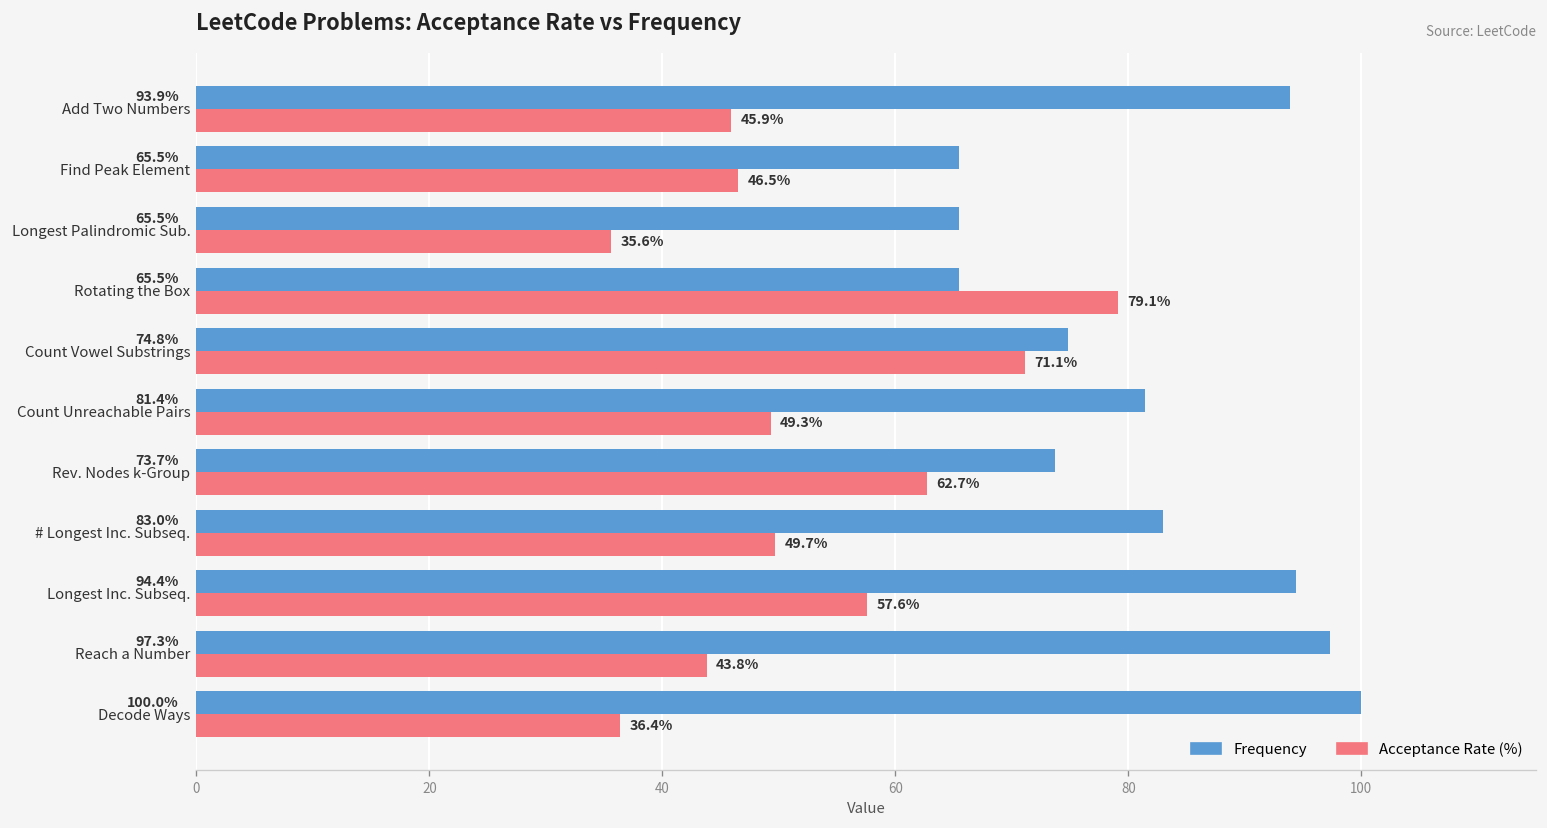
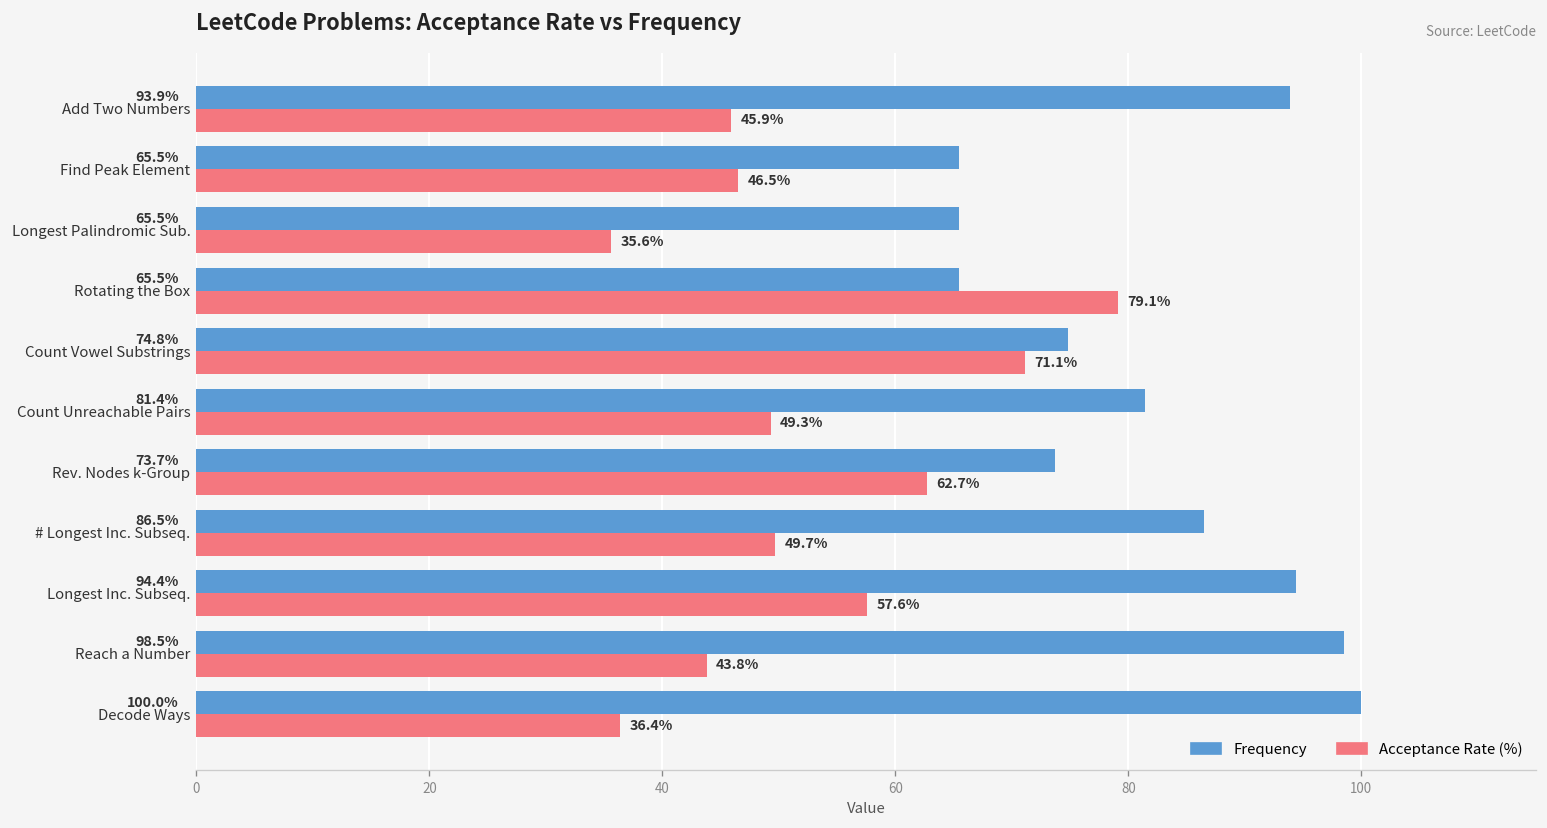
Frequency, # Longest Inc. Subseq.: 83.0% -> 86.5%
Frequency, Reach a Number: 97.3% -> 98.5%
